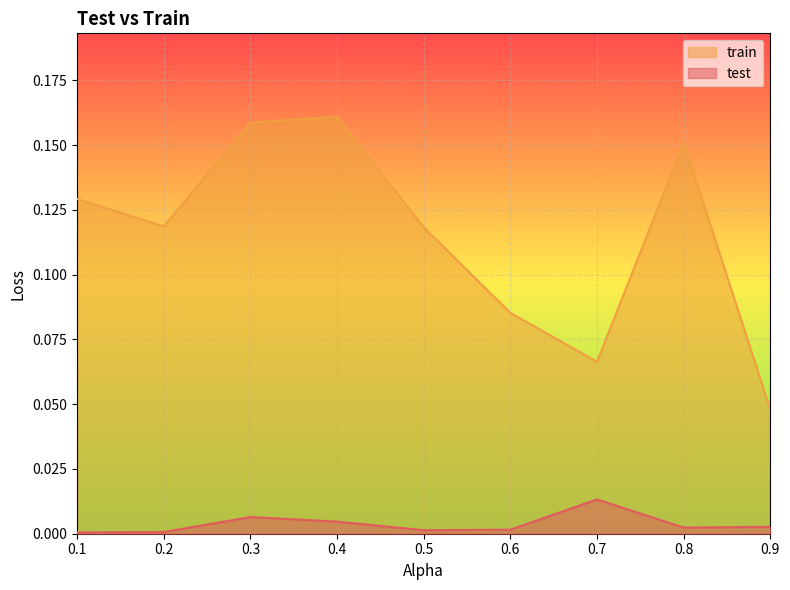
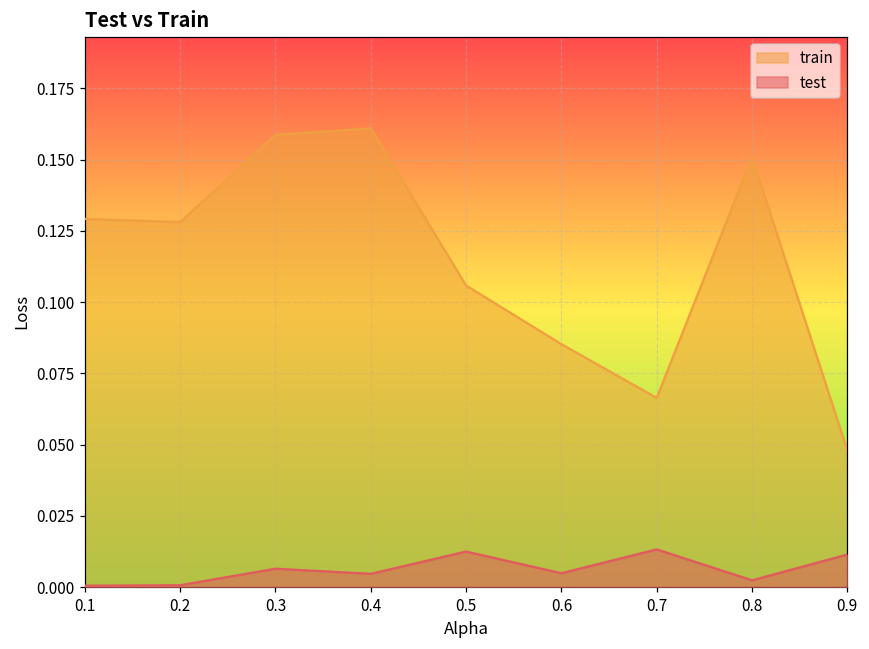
train, 0.2: 0.119 -> 0.128
train, 0.5: 0.118 -> 0.106
test, 0.5: 0.001 -> 0.012
test, 0.6: 0.002 -> 0.005
test, 0.9: 0.003 -> 0.011
